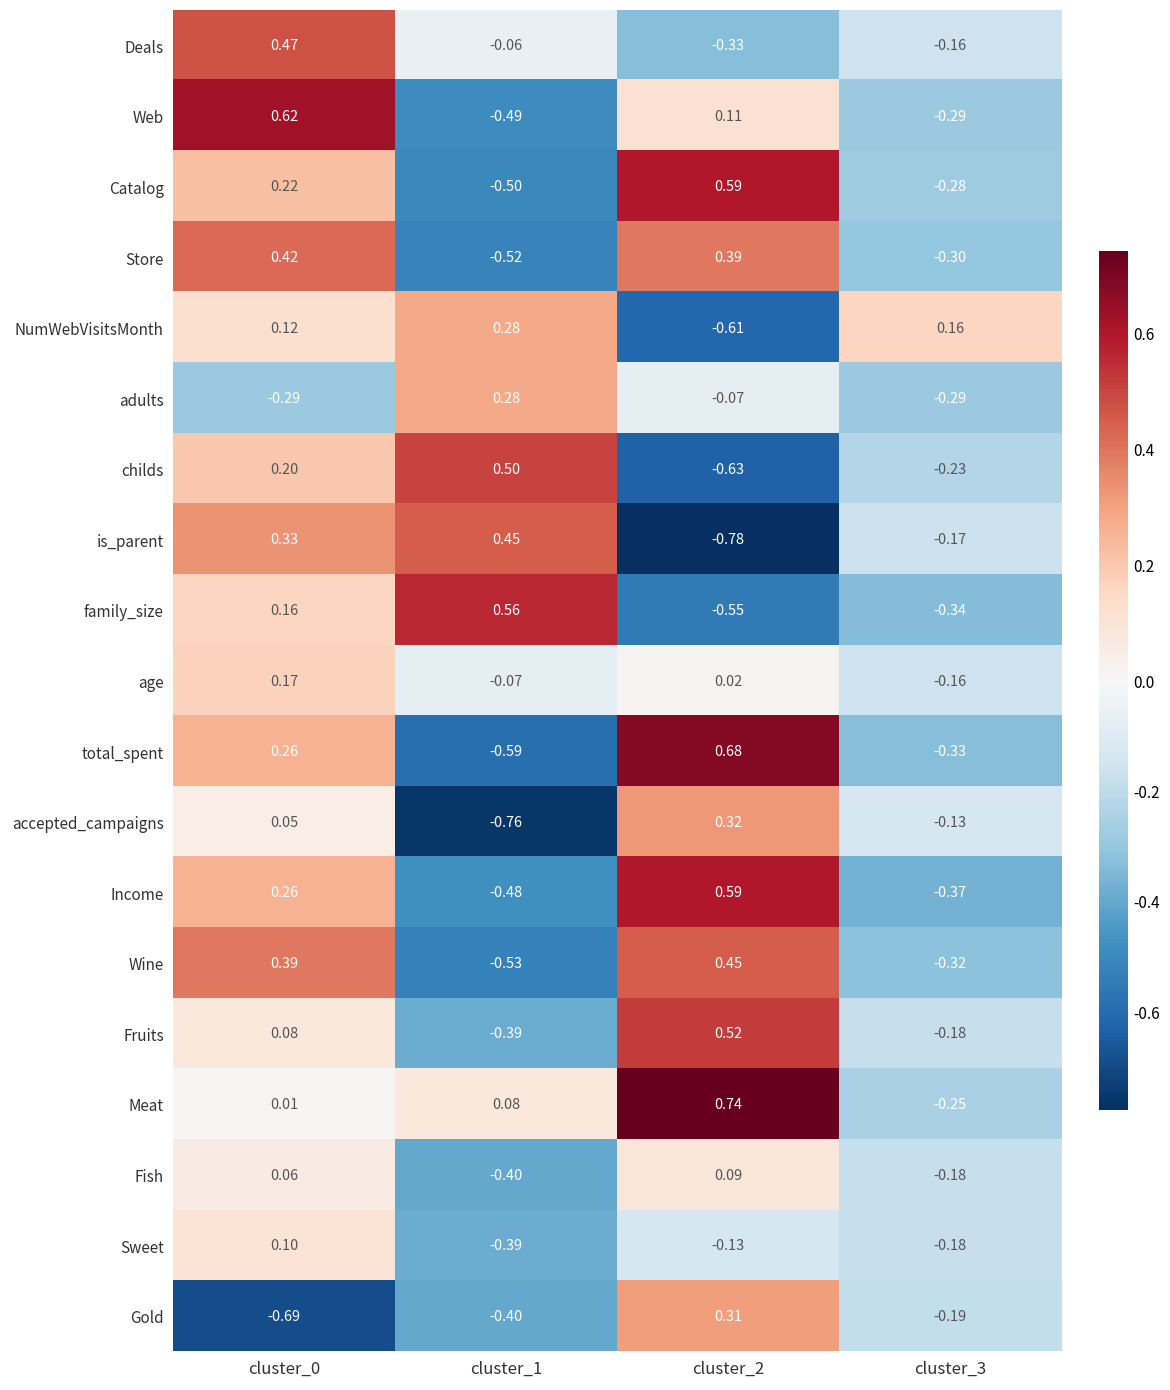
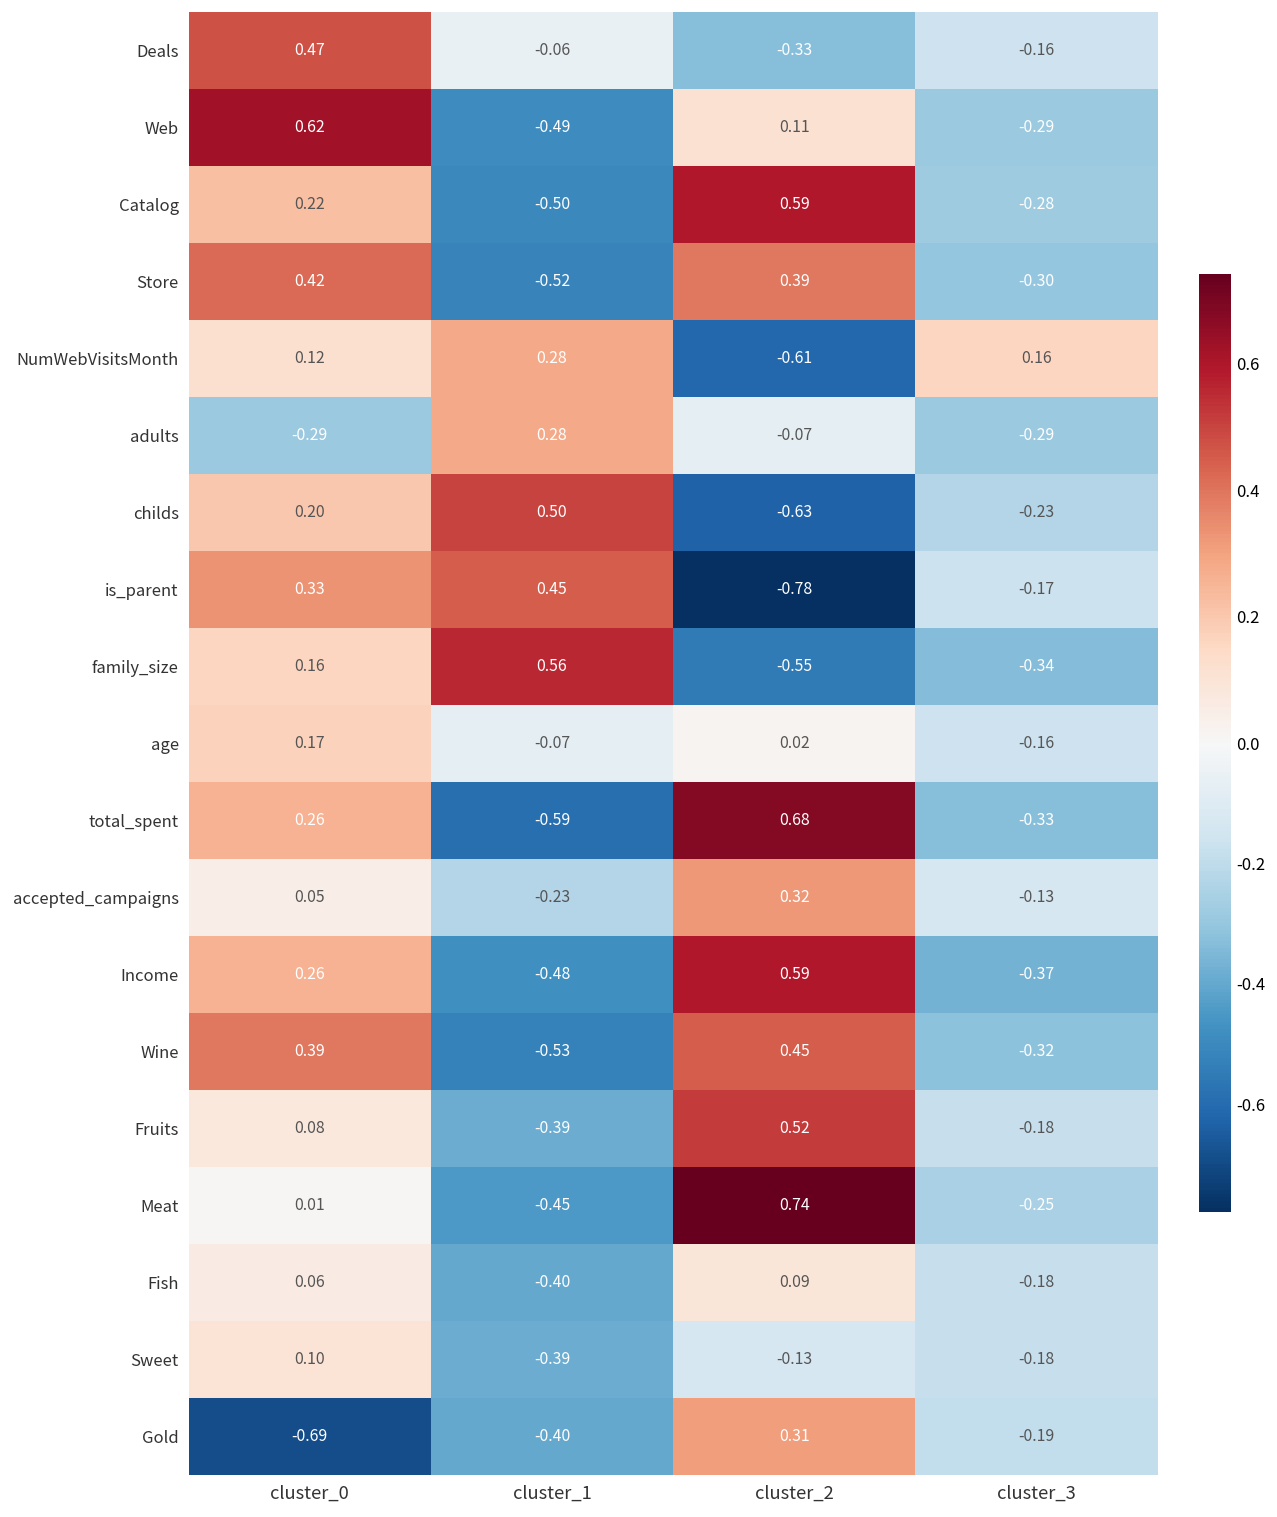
accepted_campaigns, cluster_1: -0.76 -> -0.23
Meat, cluster_1: 0.08 -> -0.45
